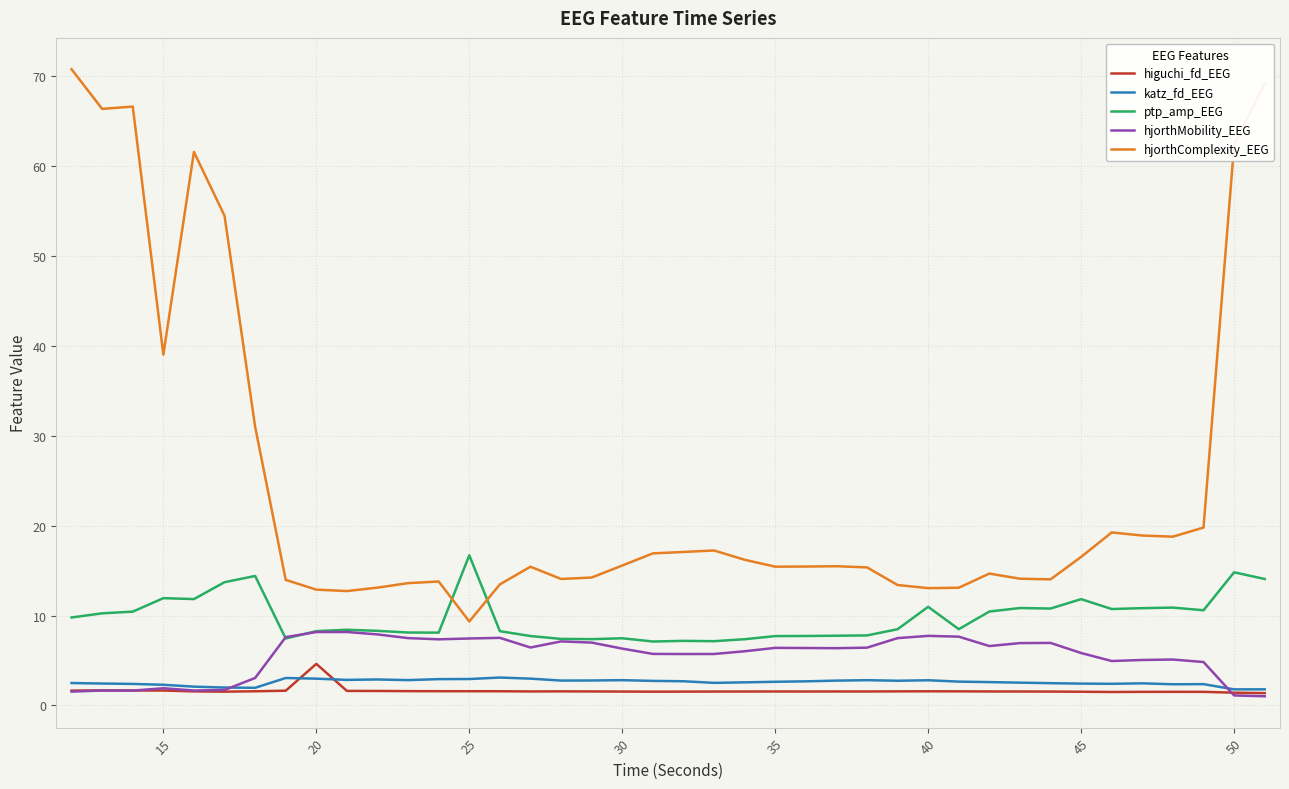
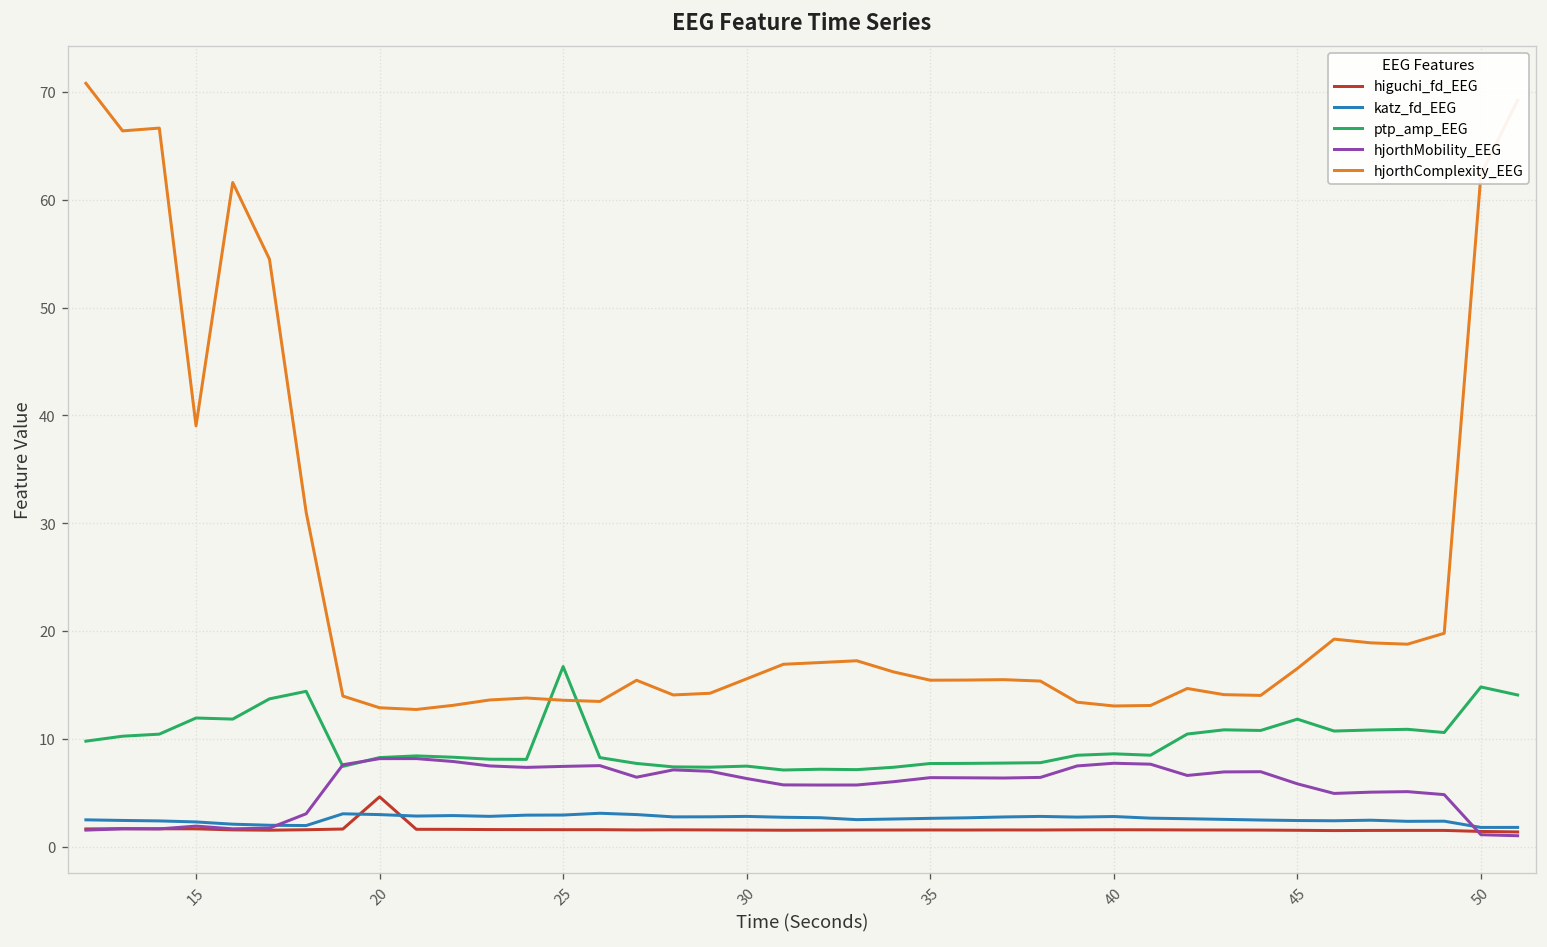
hjorthComplexity_EEG, 25: 9 -> 14
ptp_amp_EEG, 40: 11 -> 9
